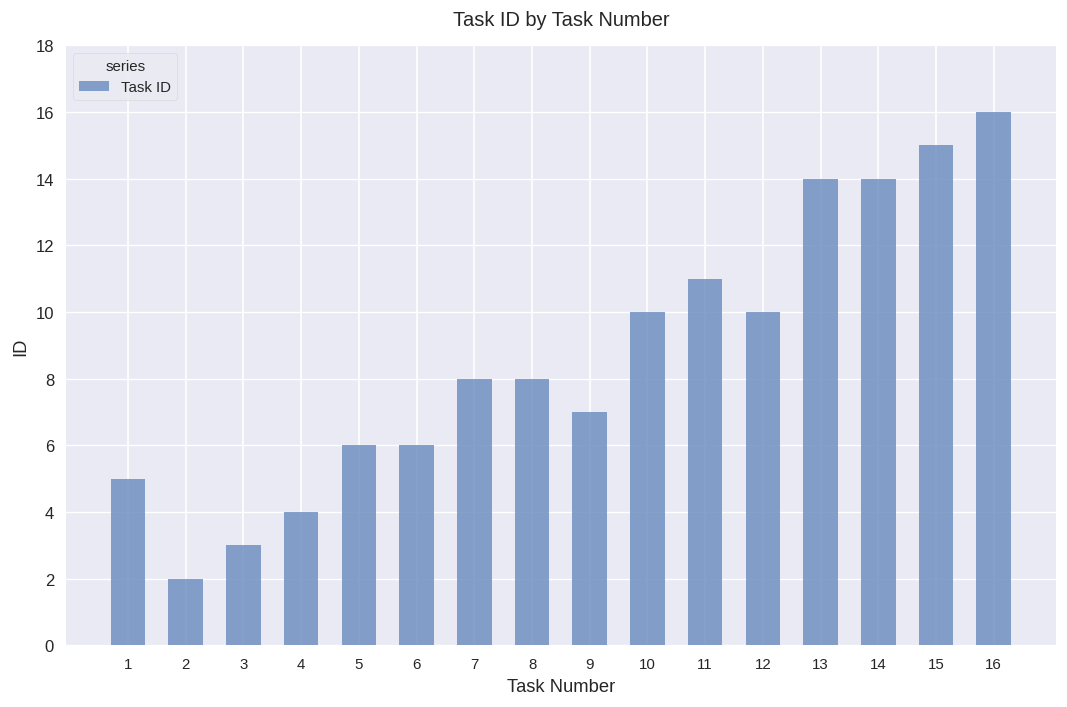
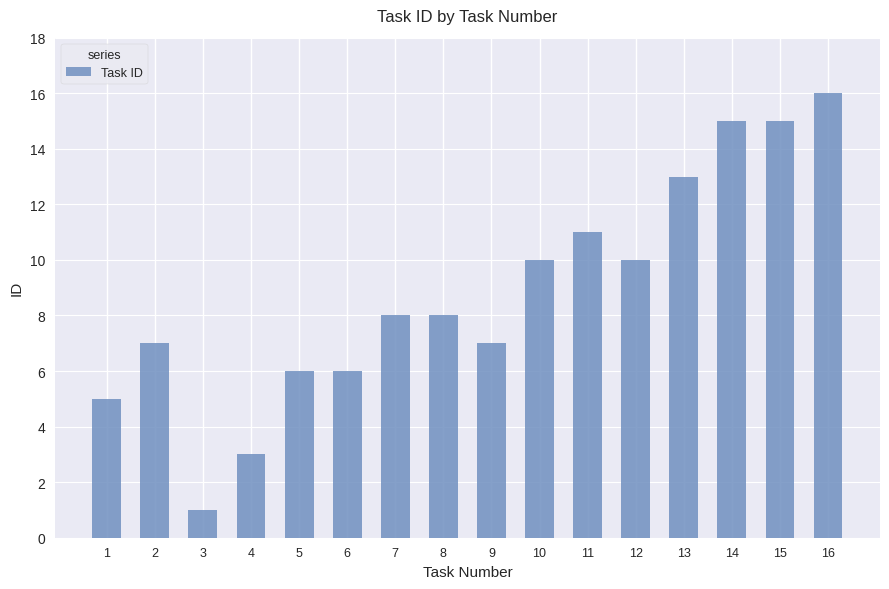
2: 2 -> 7
3: 3 -> 1
4: 4 -> 3
13: 14 -> 13
14: 14 -> 15
